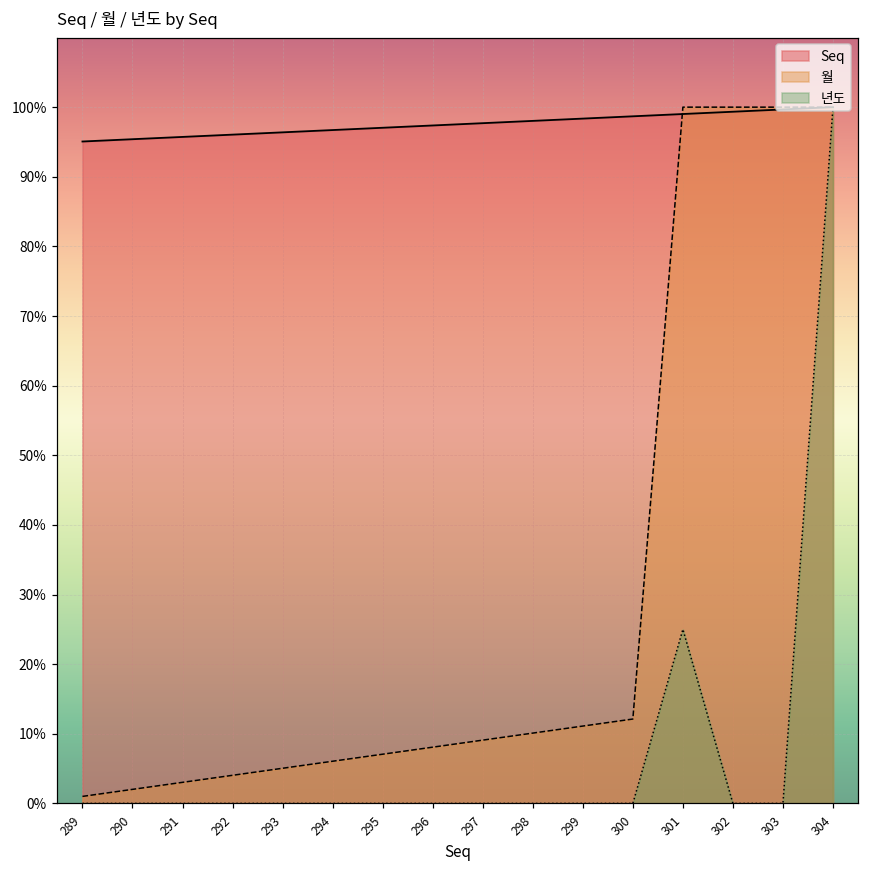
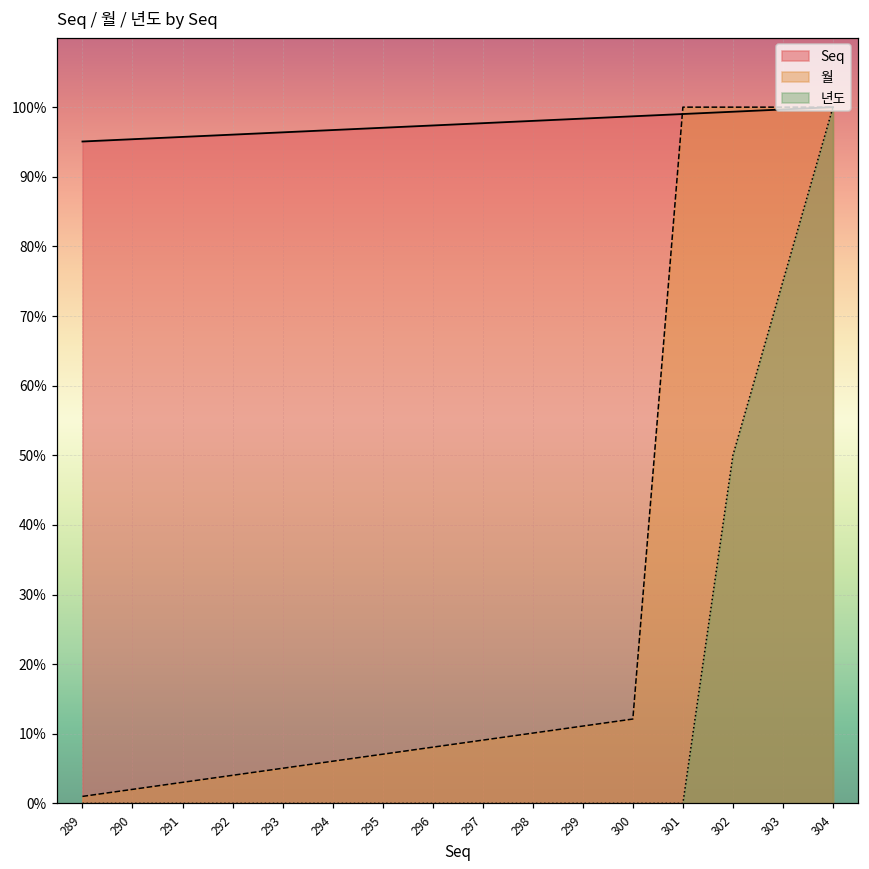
년도, 301: 25% -> 0%
년도, 302: 0% -> 50%
년도, 303: 0% -> 75%
